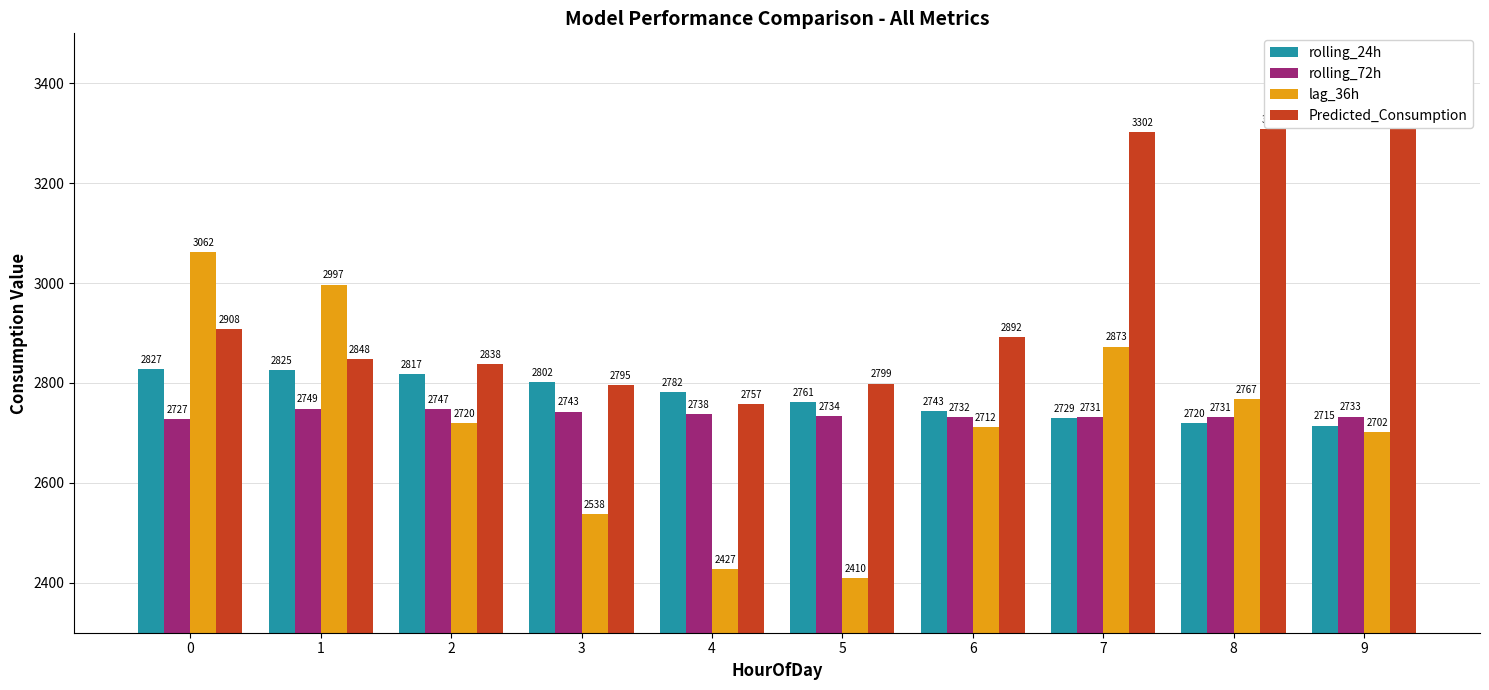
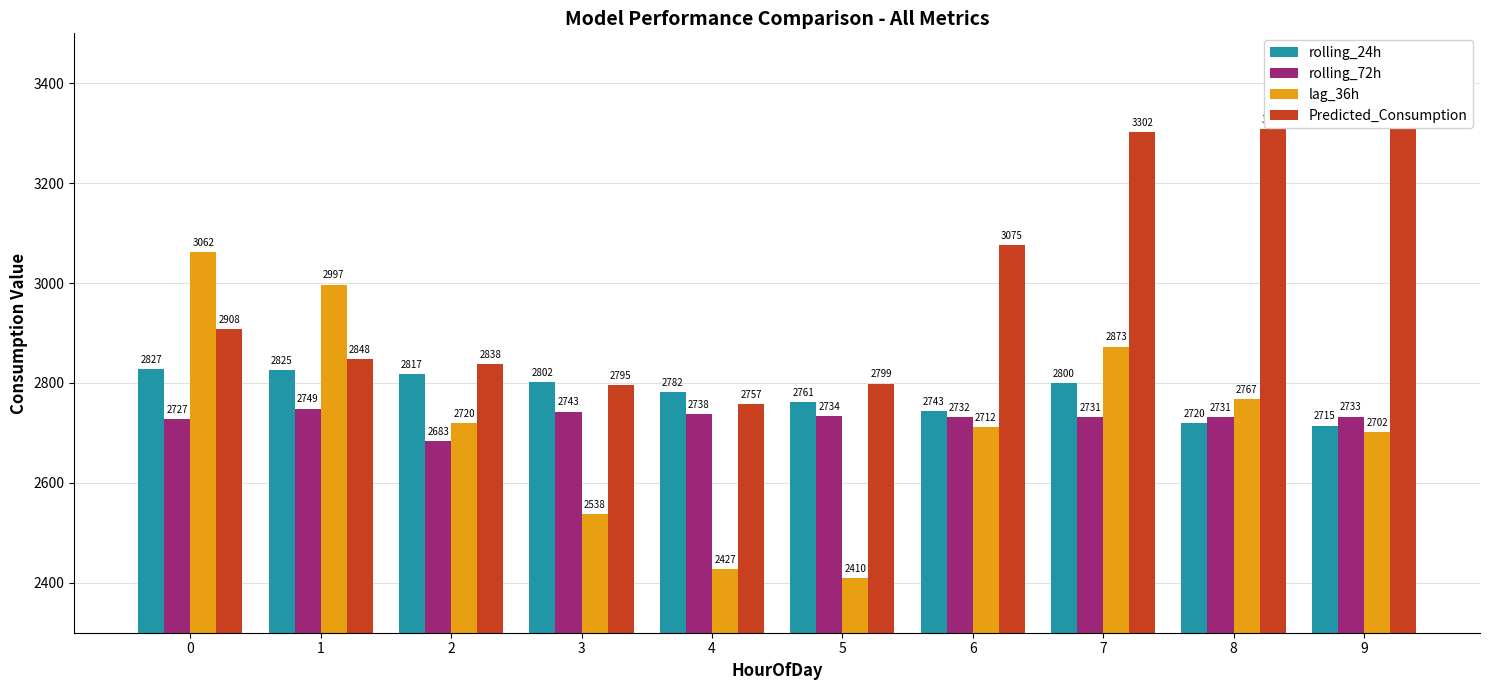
rolling_72h, 2: 2747 -> 2683
Predicted_Consumption, 6: 2892 -> 3075
rolling_24h, 7: 2729 -> 2800
